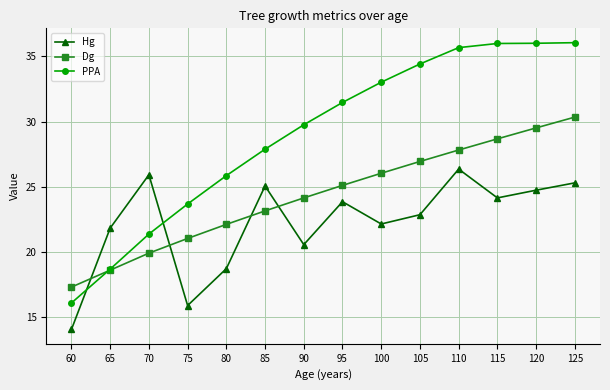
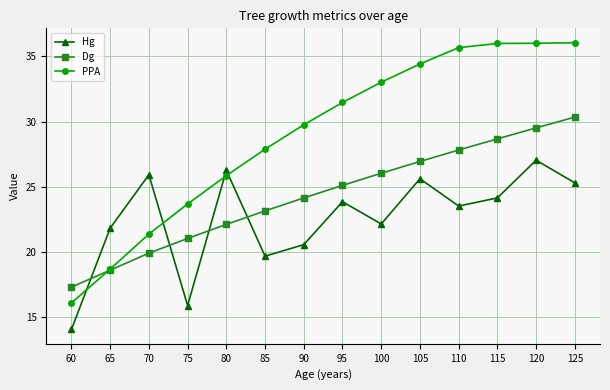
Hg, 80: 18.7 -> 26.3
Hg, 85: 25.1 -> 19.7
Hg, 105: 22.9 -> 25.6
Hg, 110: 26.4 -> 23.5
Hg, 120: 24.7 -> 27.0
